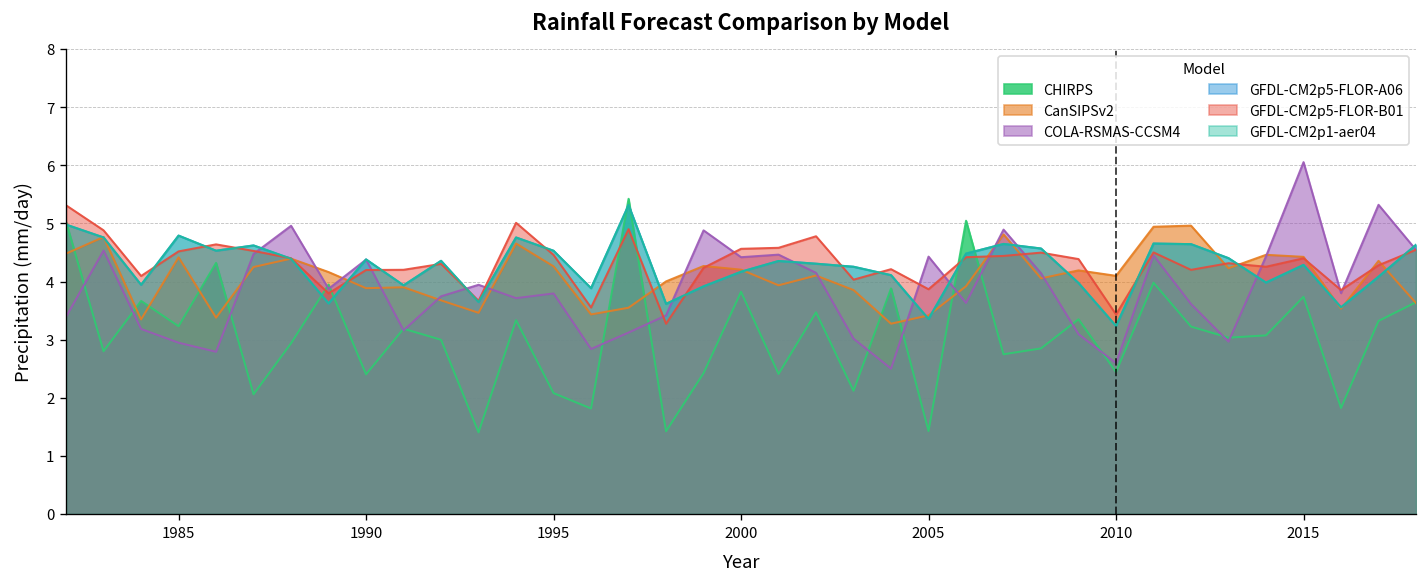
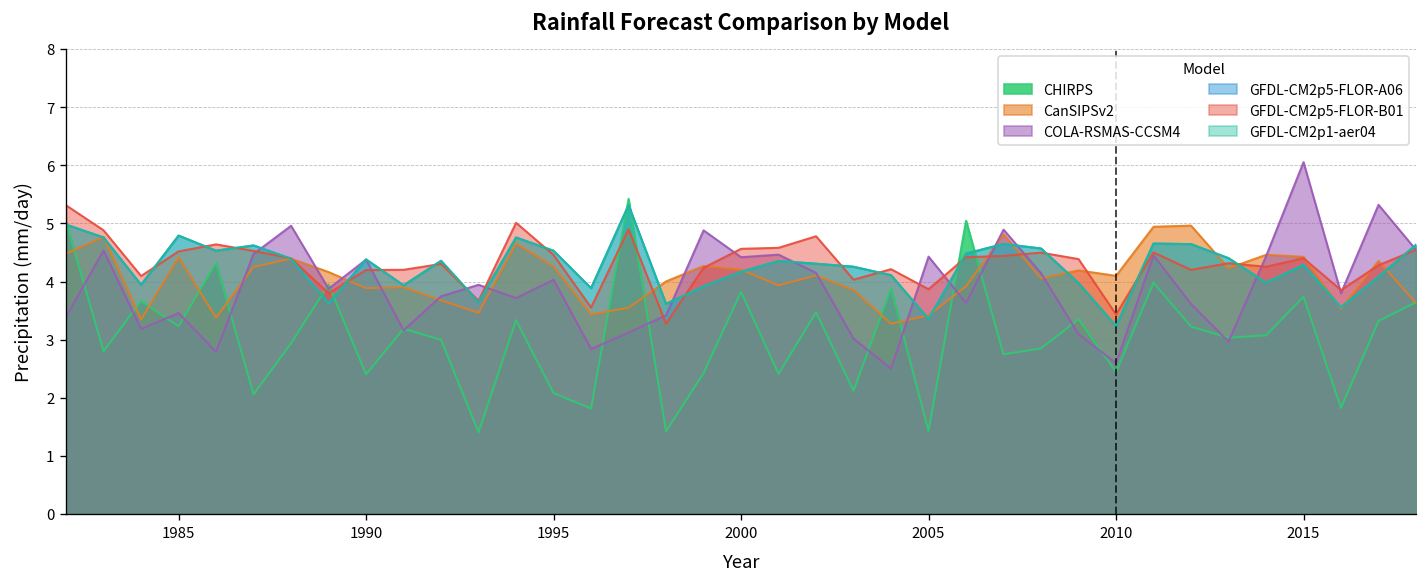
COLA-RSMAS-CCSM4, 1985: 2.9 -> 3.5
COLA-RSMAS-CCSM4, 1995: 3.8 -> 4.0
